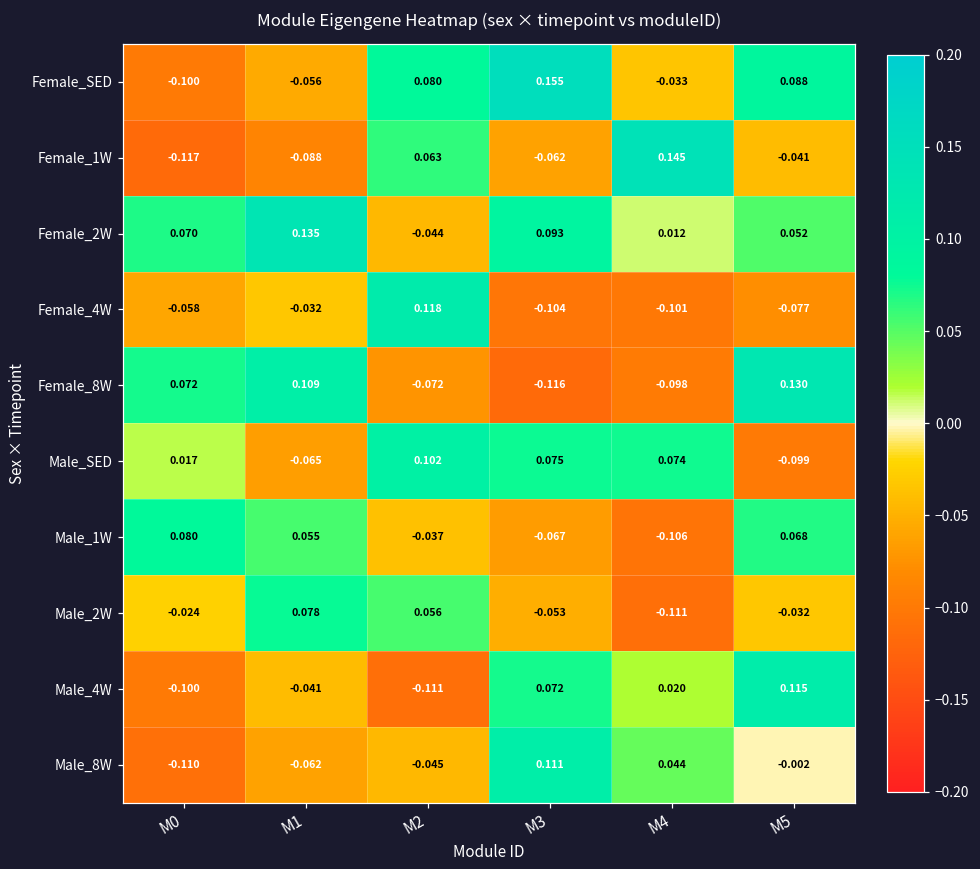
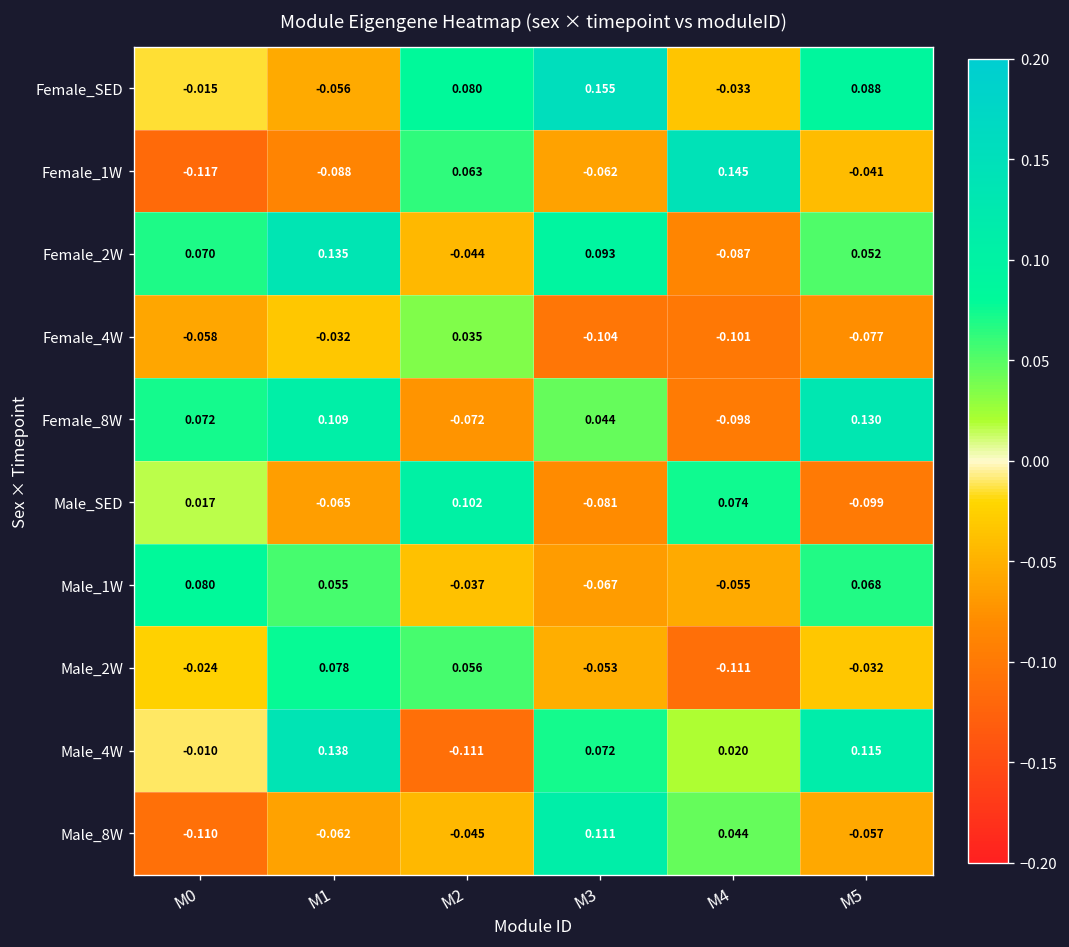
Female_SED, M0: -0.100 -> -0.015
Female_2W, M4: 0.012 -> -0.087
Female_4W, M2: 0.118 -> 0.035
Female_8W, M3: -0.116 -> 0.044
Male_SED, M3: 0.075 -> -0.081
Male_1W, M4: -0.106 -> -0.055
Male_4W, M0: -0.100 -> -0.010
Male_4W, M1: -0.041 -> 0.138
Male_8W, M5: -0.002 -> -0.057
